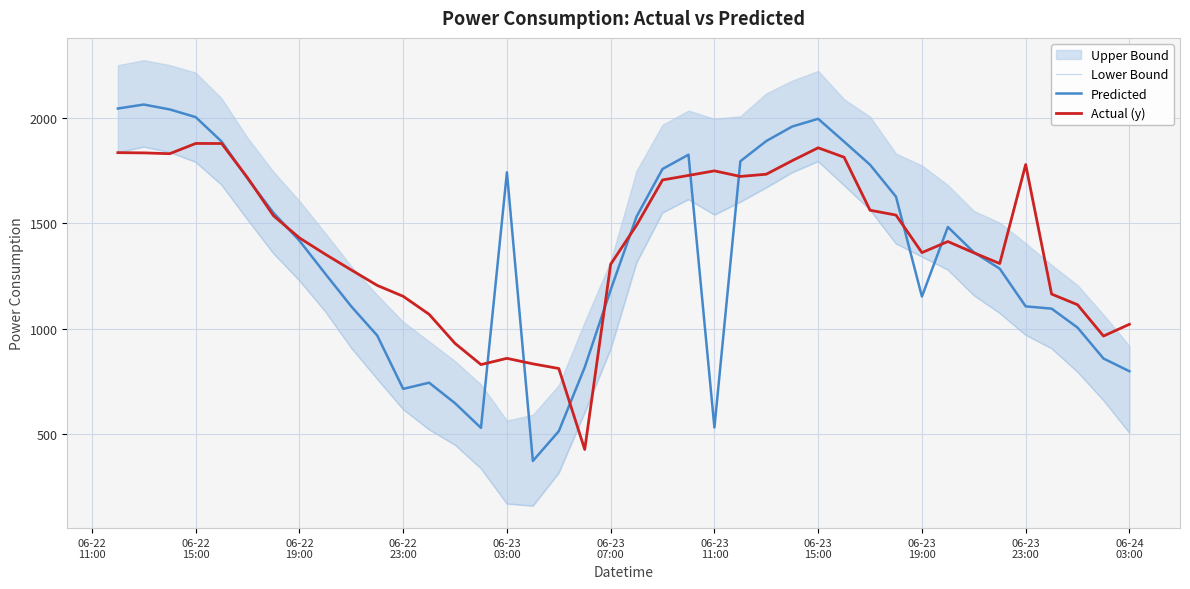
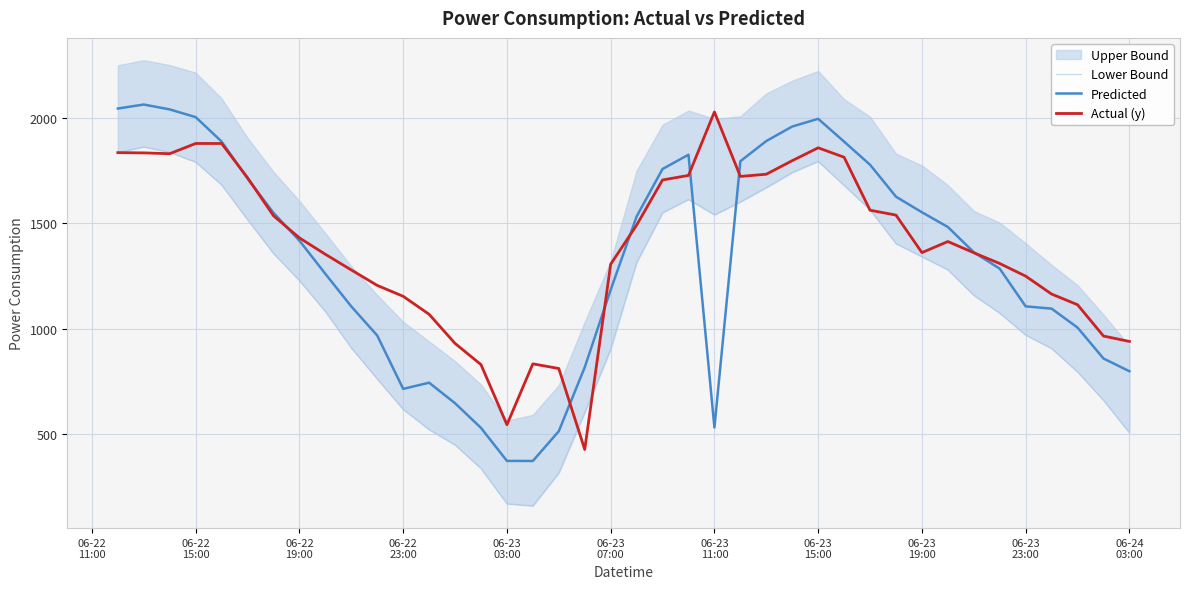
Predicted, 06-23 03:00: 1740 -> 370
Actual (y), 06-23 03:00: 860 -> 540
Actual (y), 06-23 11:00: 1750 -> 2030
Predicted, 06-23 19:00: 1150 -> 1550
Actual (y), 06-23 23:00: 1780 -> 1250
Actual (y), 06-24 03:00: 1020 -> 940
